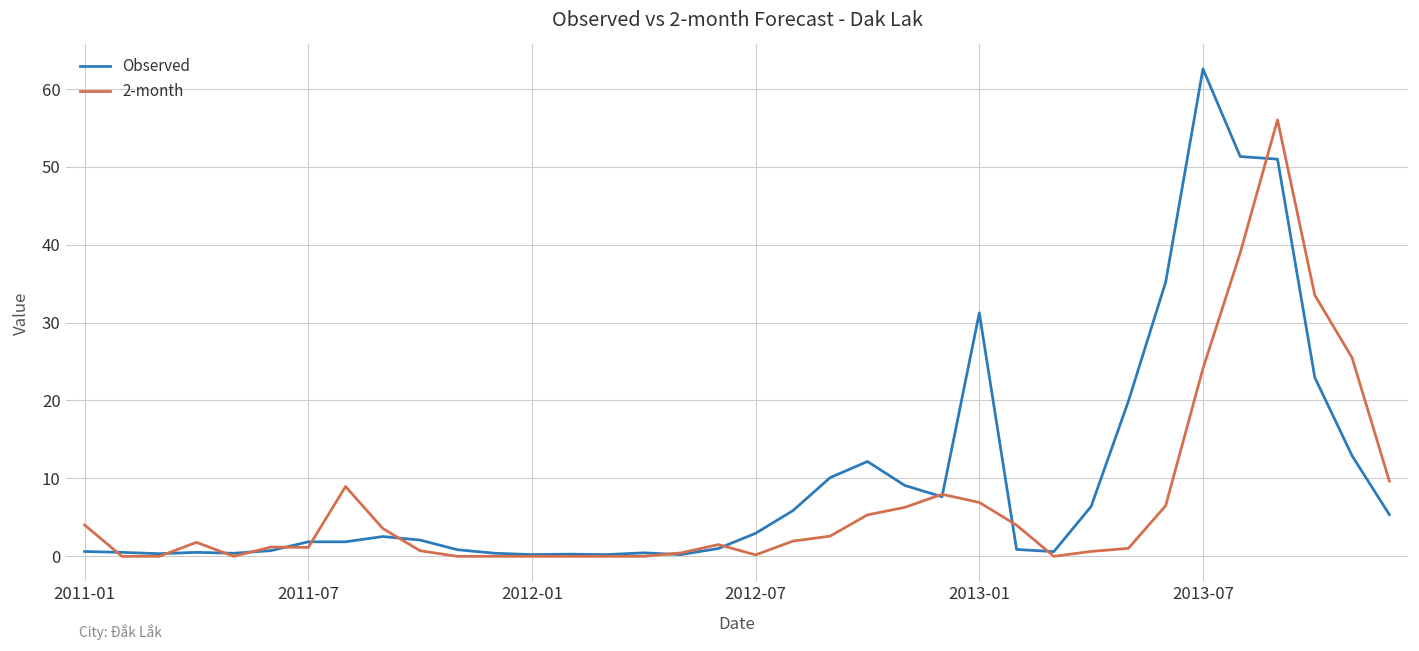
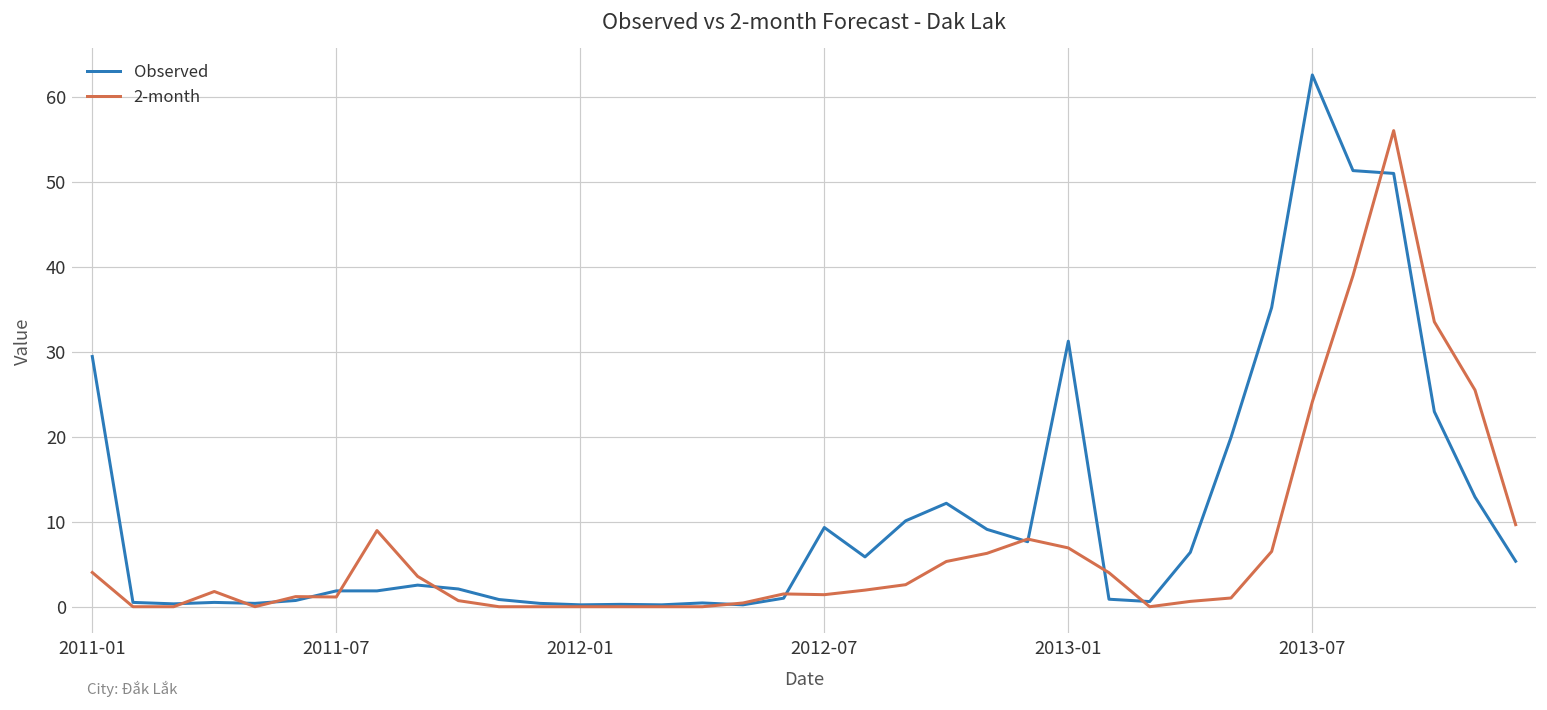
Observed, 2011-01: 1 -> 29
Observed, 2012-07: 3 -> 9
2-month, 2012-07: 0 -> 1
